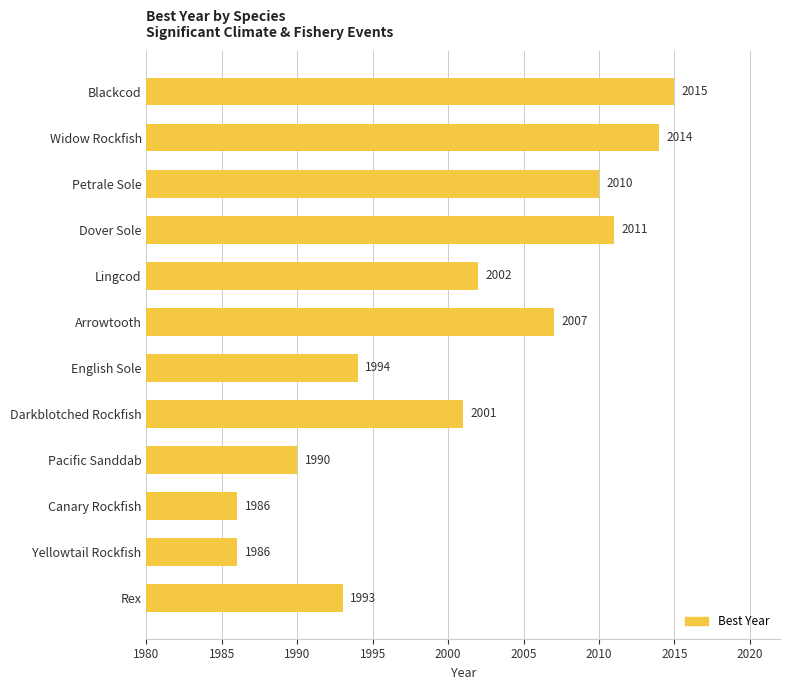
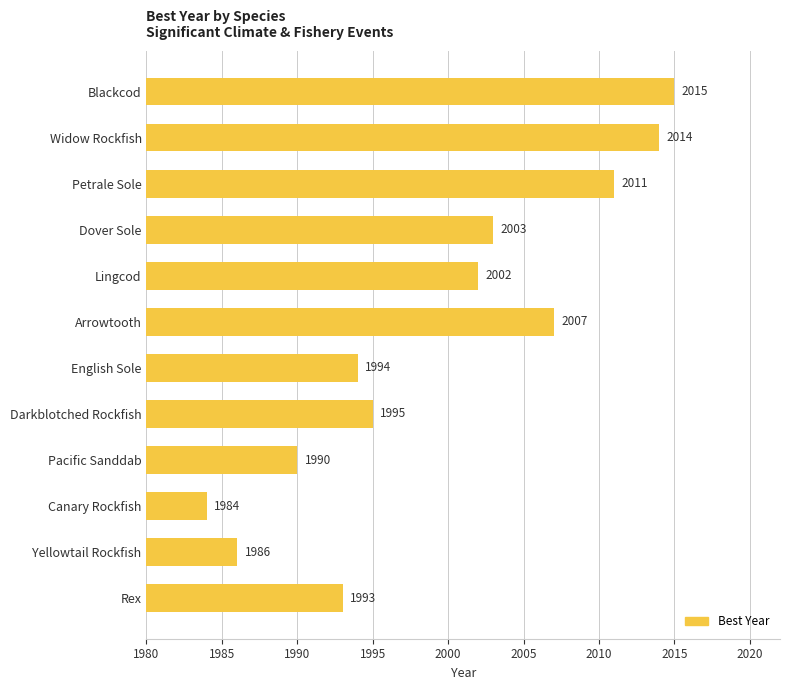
Petrale Sole: 2010 -> 2011
Dover Sole: 2011 -> 2003
Darkblotched Rockfish: 2001 -> 1995
Canary Rockfish: 1986 -> 1984
